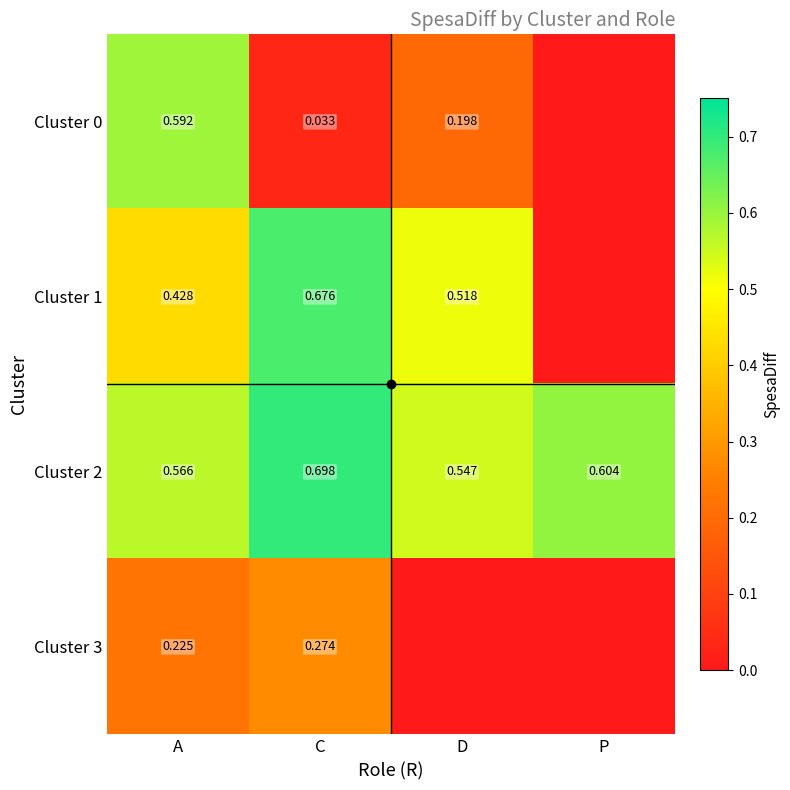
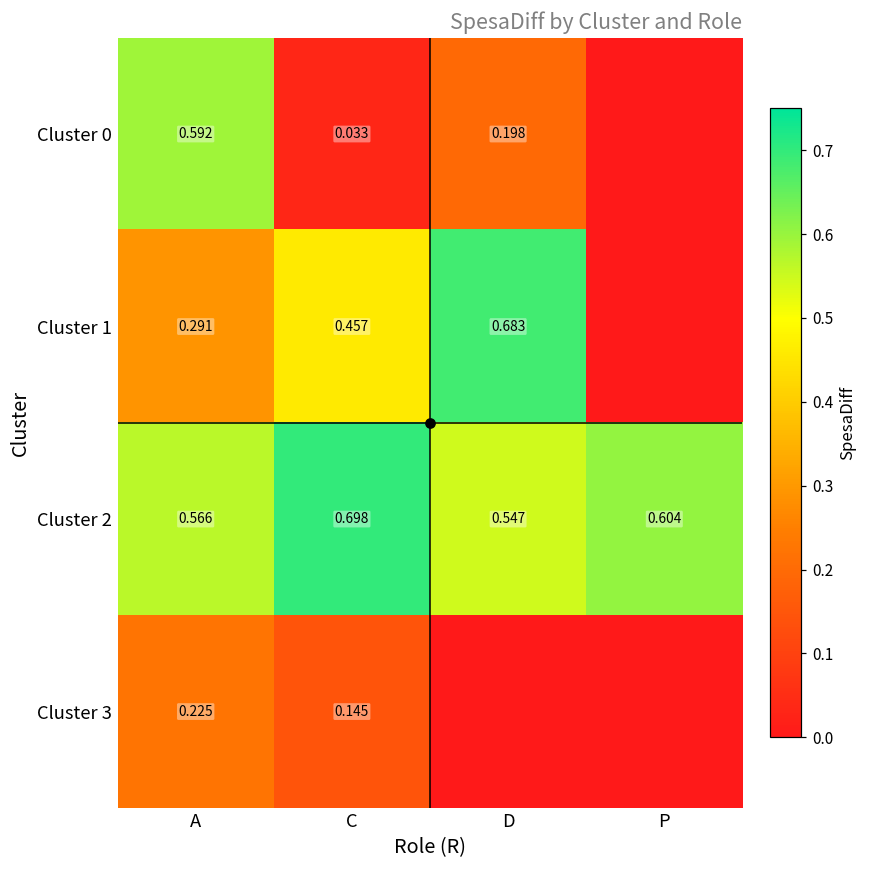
Cluster 1, A: 0.428 -> 0.291
Cluster 1, C: 0.676 -> 0.457
Cluster 1, D: 0.518 -> 0.683
Cluster 3, C: 0.274 -> 0.145
